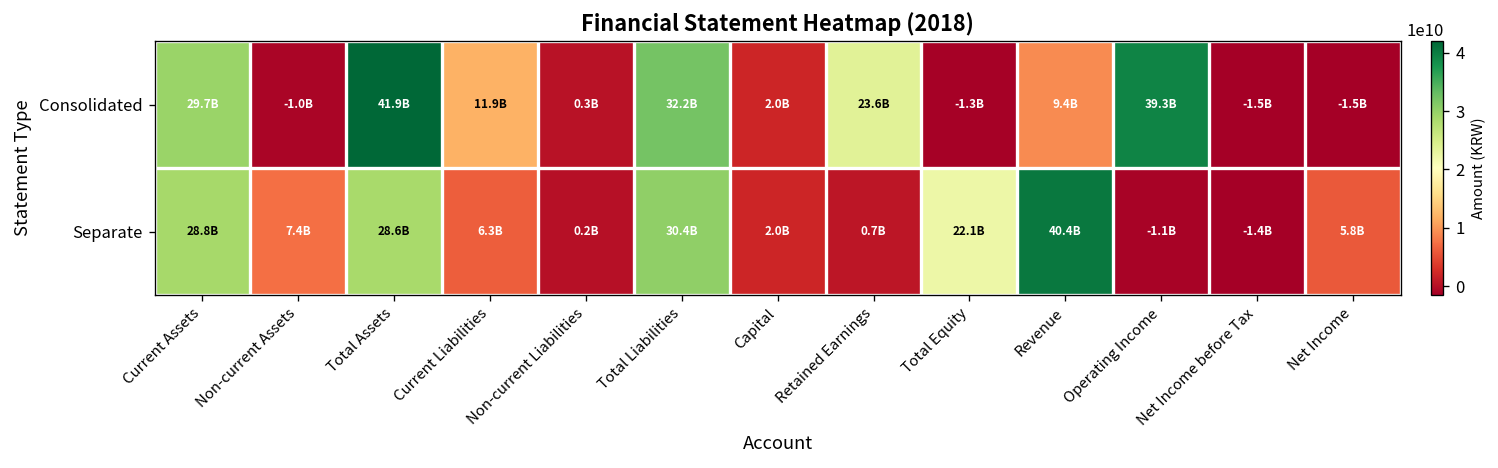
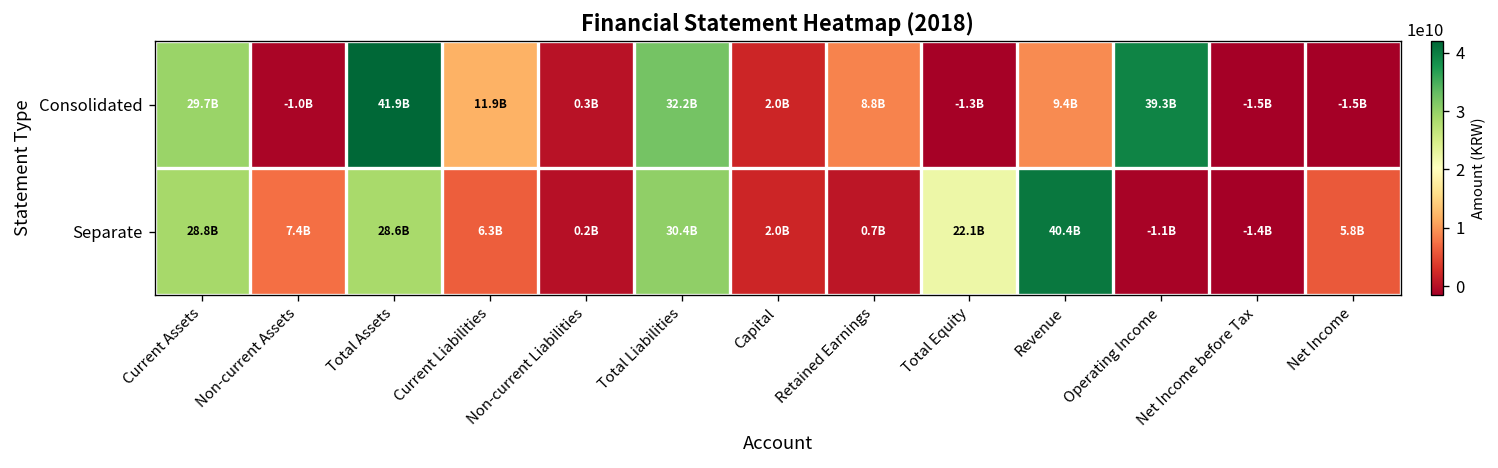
Consolidated, Retained Earnings: 23.6B -> 8.8B
